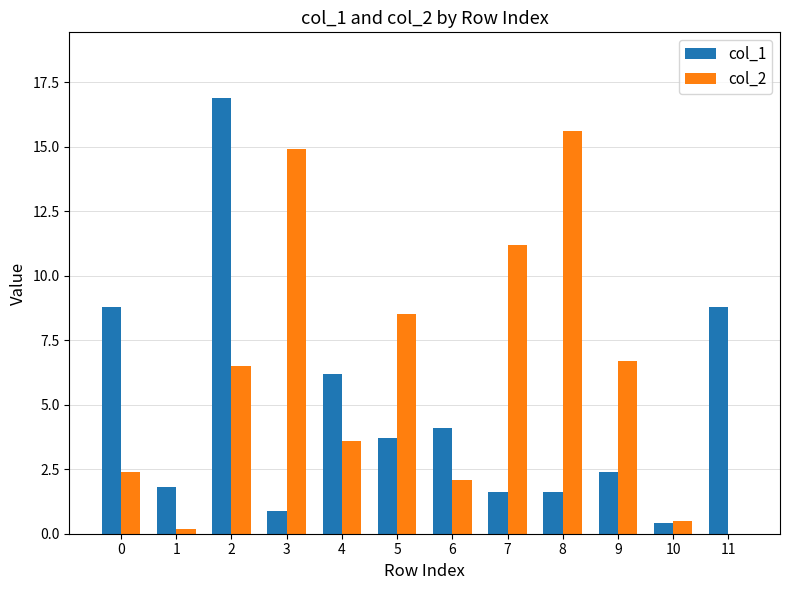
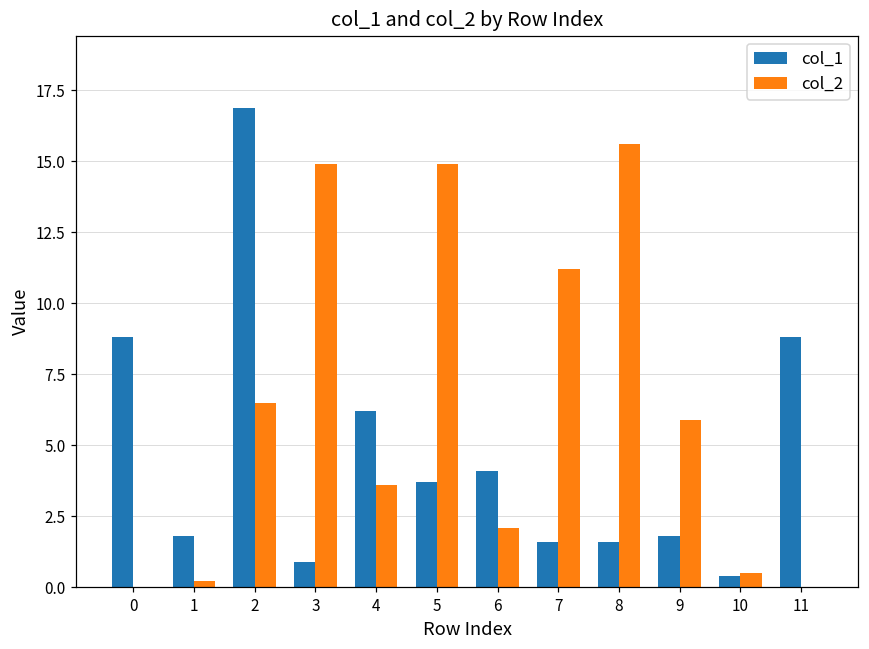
col_2, 0: 2.4 -> 0.0
col_2, 5: 8.5 -> 14.9
col_1, 9: 2.4 -> 1.8
col_2, 9: 6.7 -> 5.9
